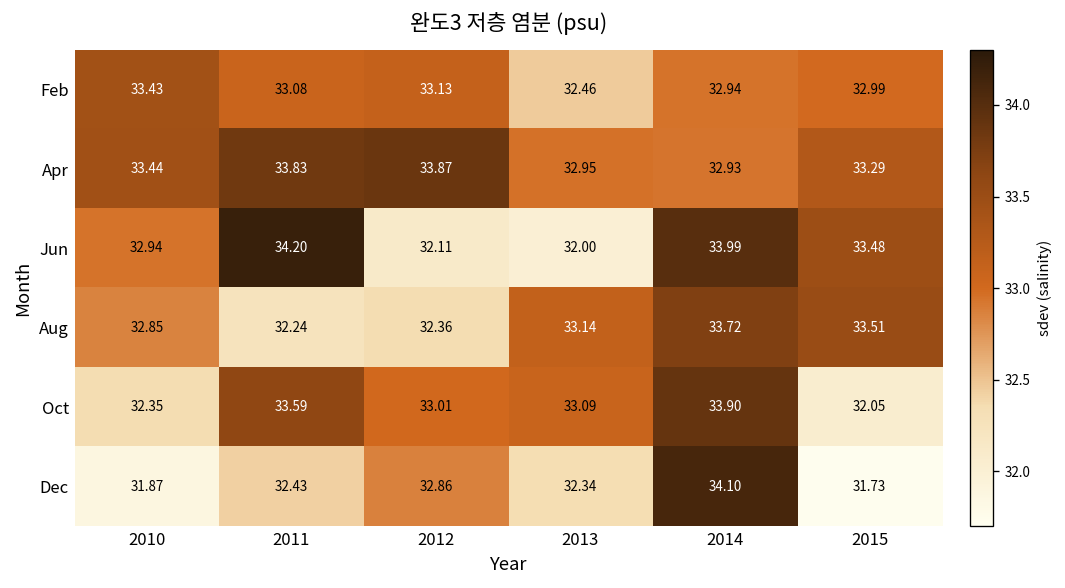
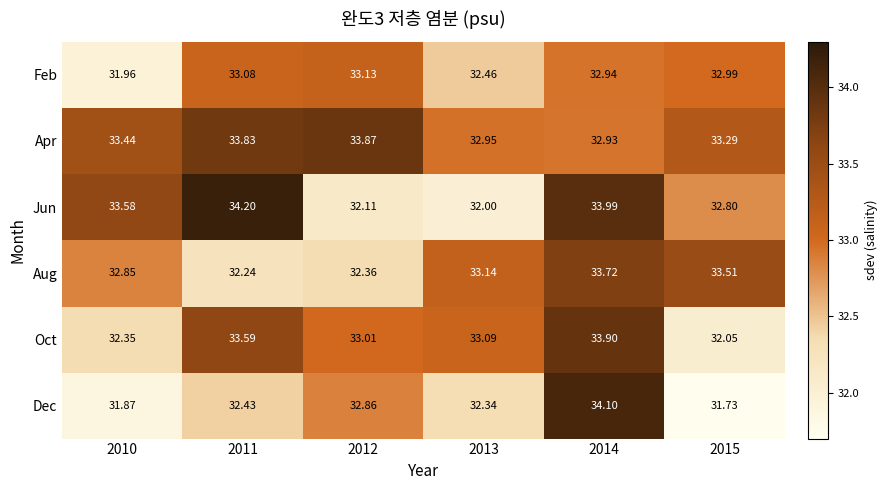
Feb, 2010: 33.43 -> 31.96
Jun, 2010: 32.94 -> 33.58
Jun, 2015: 33.48 -> 32.80
